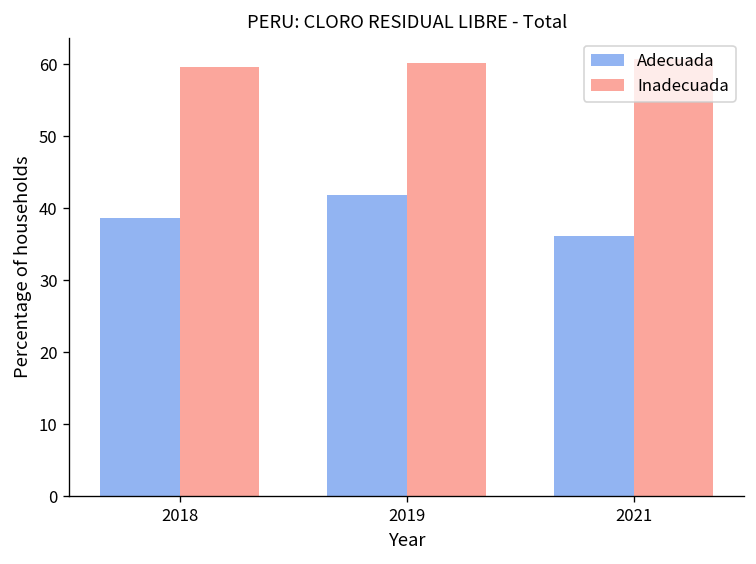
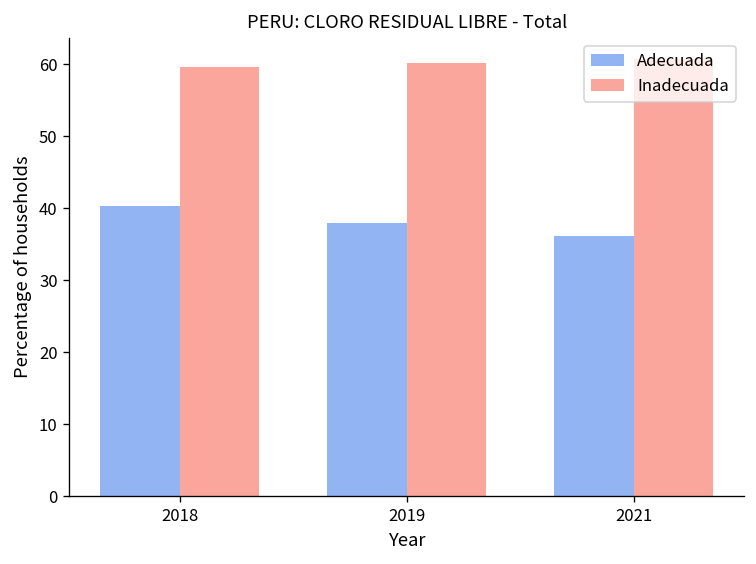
Adecuada, 2018: 39 -> 40
Adecuada, 2019: 42 -> 38
